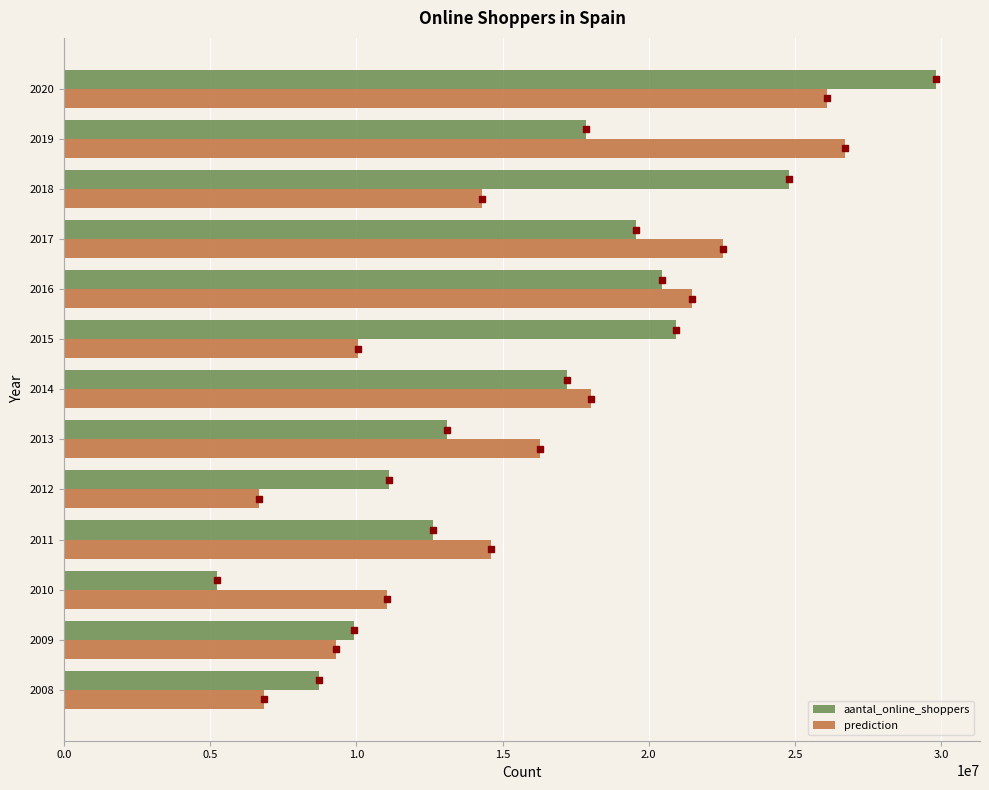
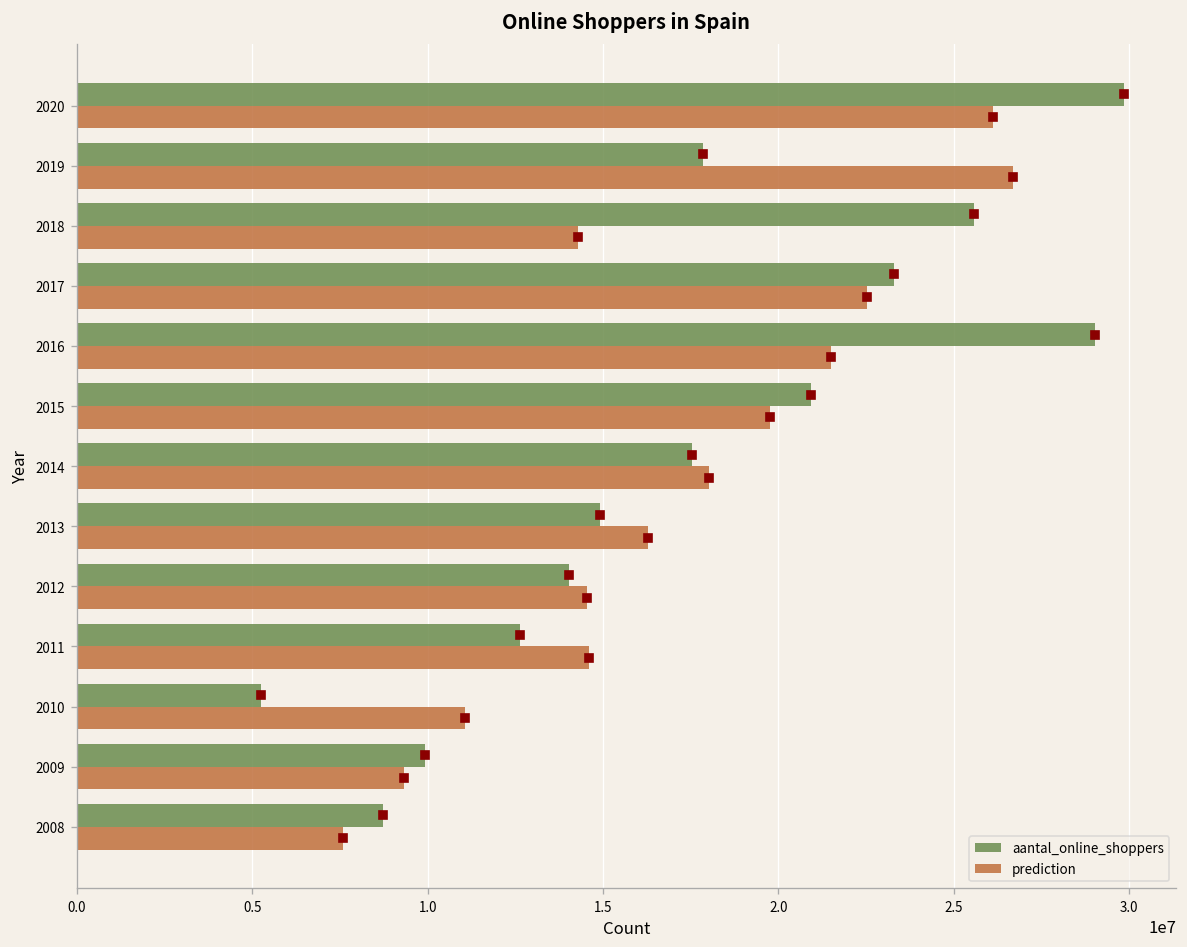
aantal_online_shoppers, 2018: 24800000 -> 25600000
aantal_online_shoppers, 2017: 19600000 -> 23300000
aantal_online_shoppers, 2016: 20500000 -> 29000000
prediction, 2015: 10100000 -> 19700000
aantal_online_shoppers, 2014: 17200000 -> 17500000
aantal_online_shoppers, 2013: 13100000 -> 14900000
aantal_online_shoppers, 2012: 11100000 -> 14000000
prediction, 2012: 6700000 -> 14500000
prediction, 2008: 6800000 -> 7600000
